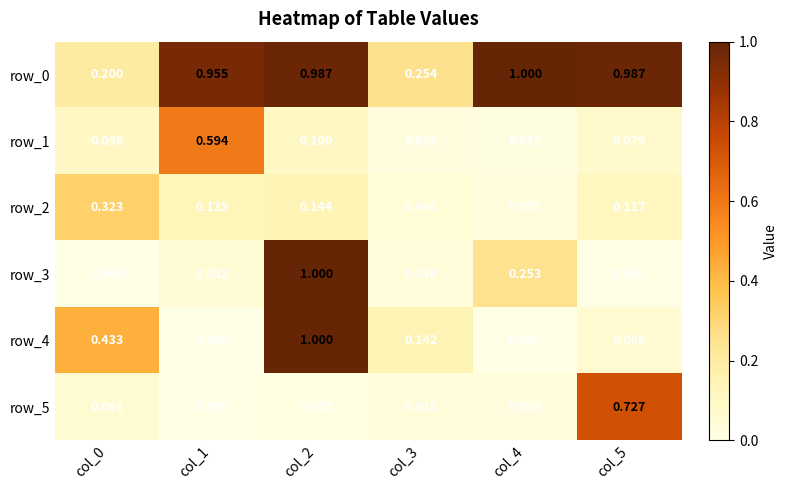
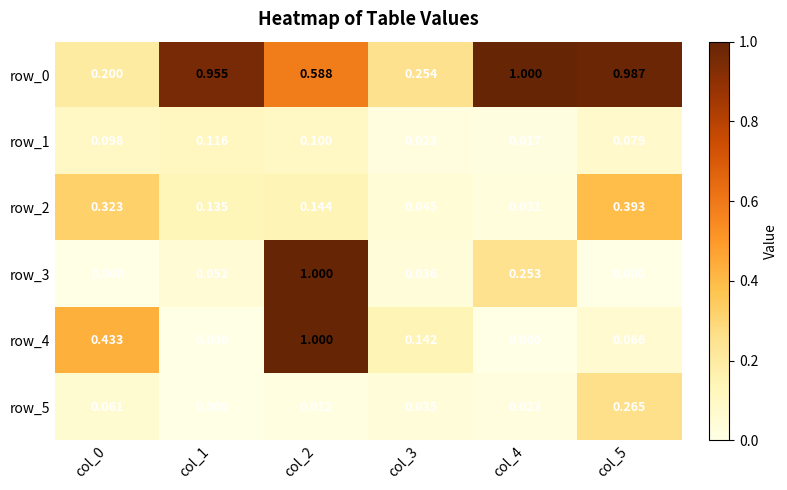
row_0, col_2: 0.987 -> 0.588
row_1, col_1: 0.594 -> 0.116
row_2, col_5: 0.117 -> 0.393
row_5, col_5: 0.727 -> 0.265
